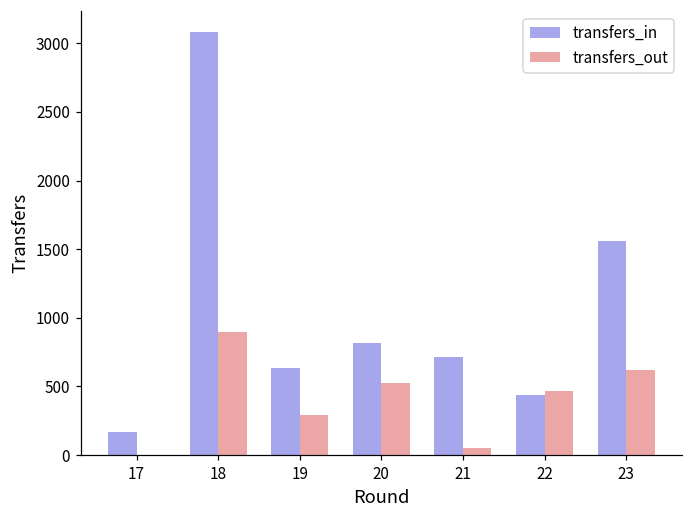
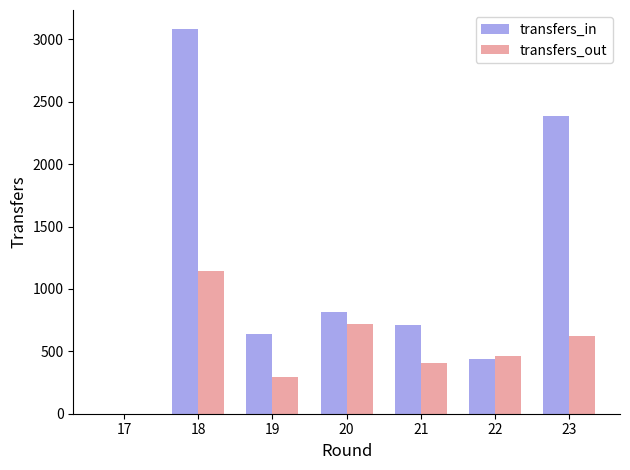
transfers_in, 17: 170 -> 0
transfers_out, 18: 900 -> 1140
transfers_out, 20: 530 -> 720
transfers_out, 21: 50 -> 410
transfers_in, 23: 1560 -> 2390
